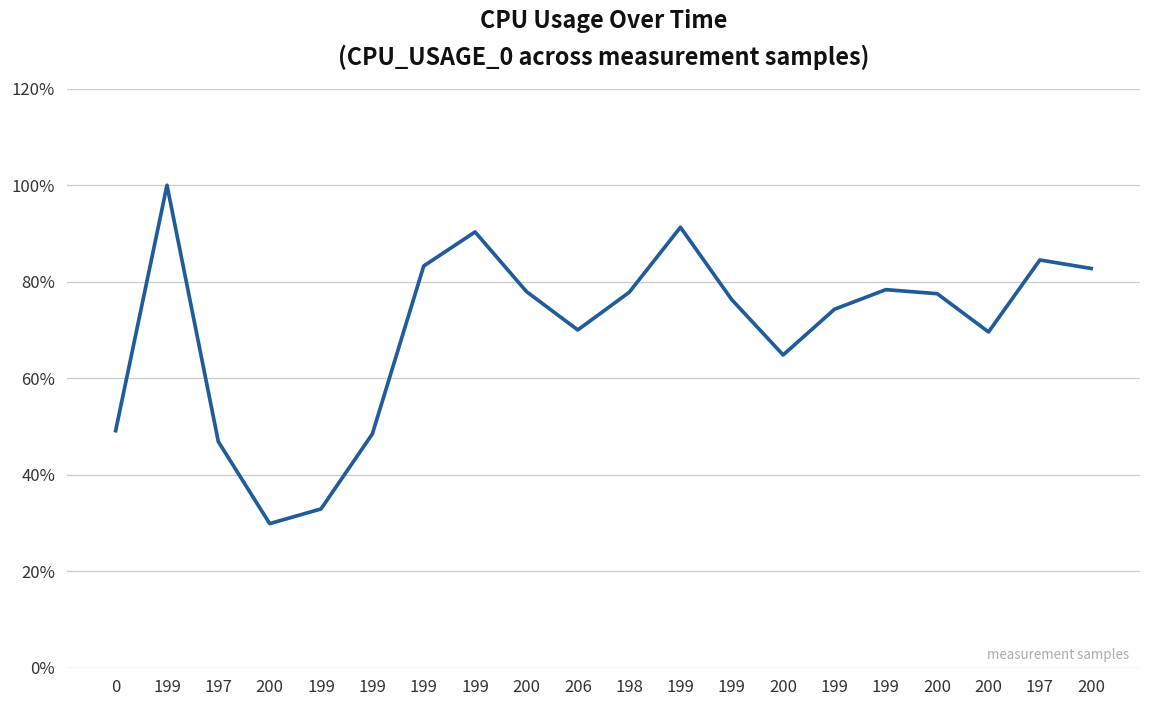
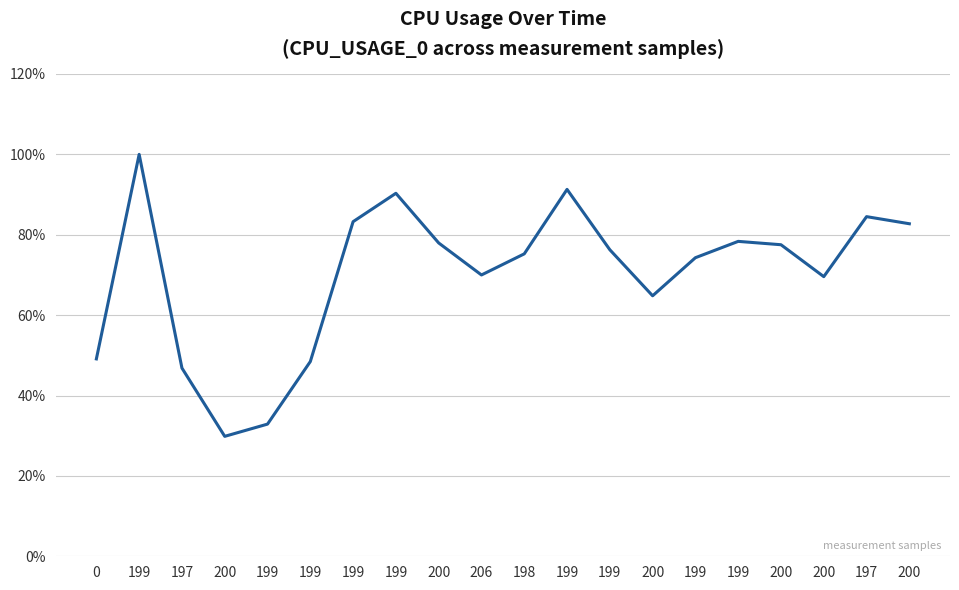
198: 78% -> 75%
